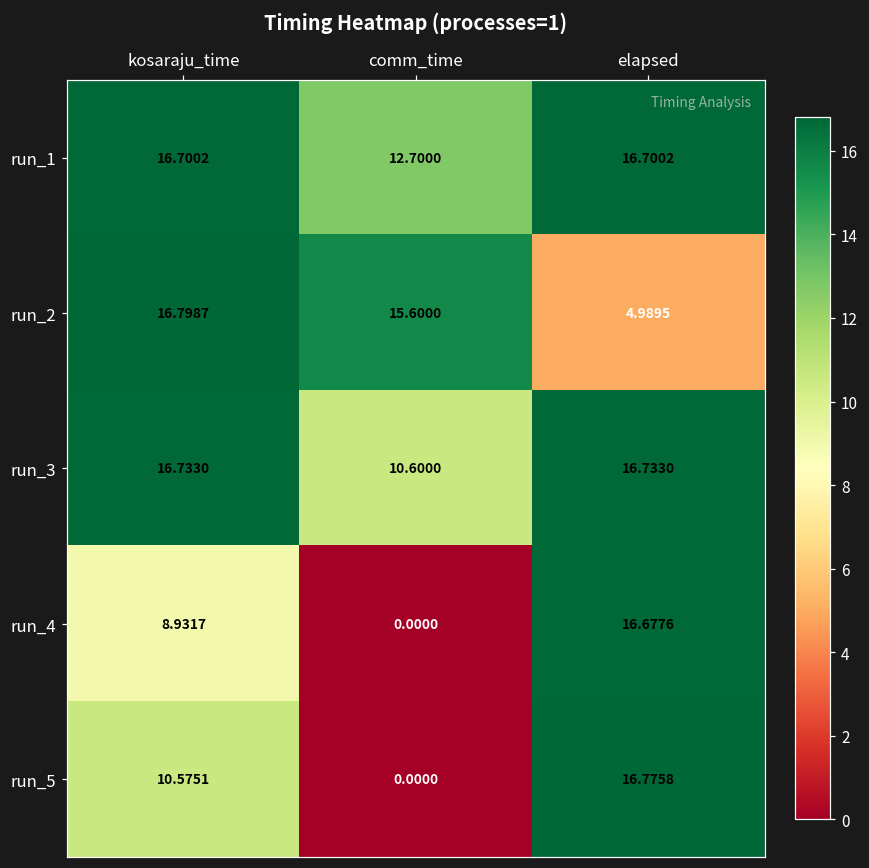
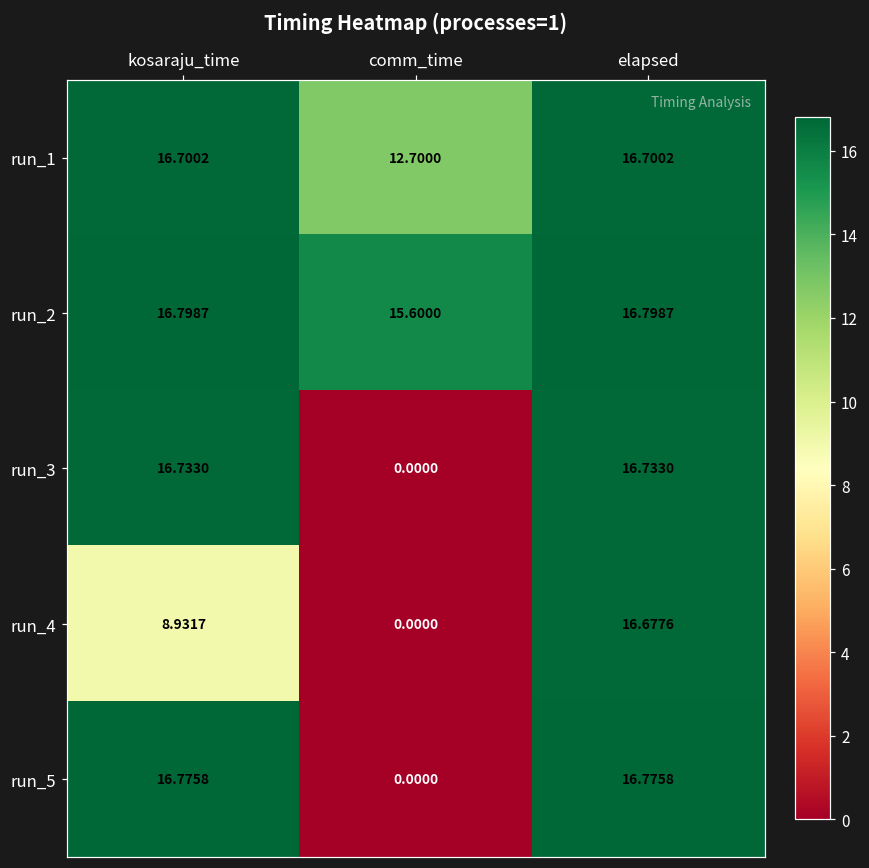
run_2, elapsed: 4.9895 -> 16.7987
run_3, comm_time: 10.6000 -> 0.0000
run_5, kosaraju_time: 10.5751 -> 16.7758
